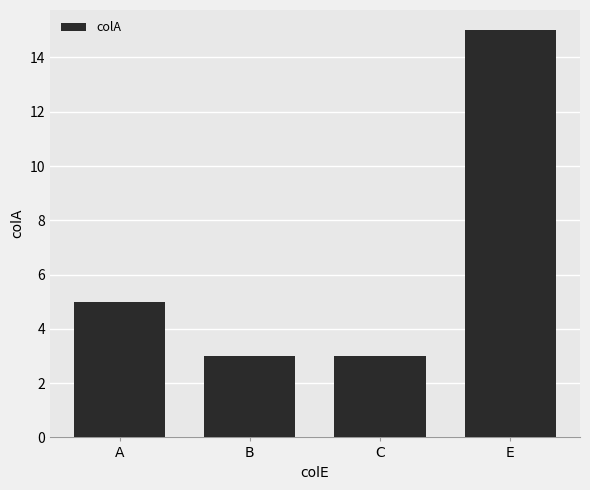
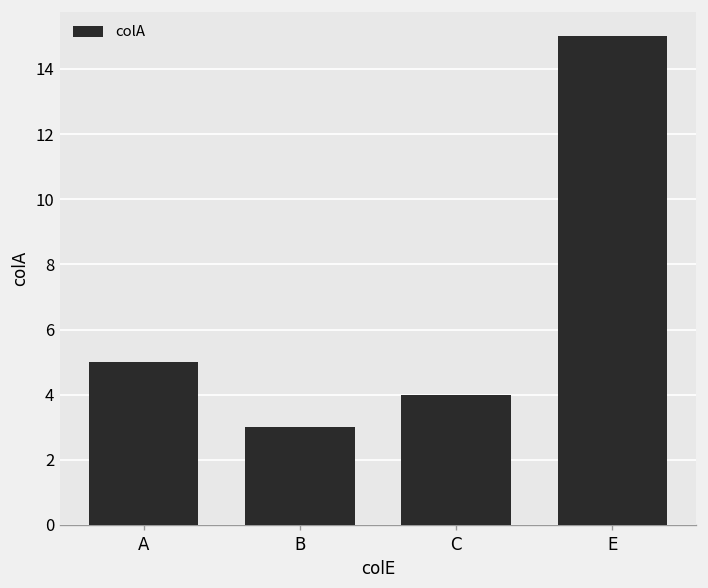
C: 3 -> 4
